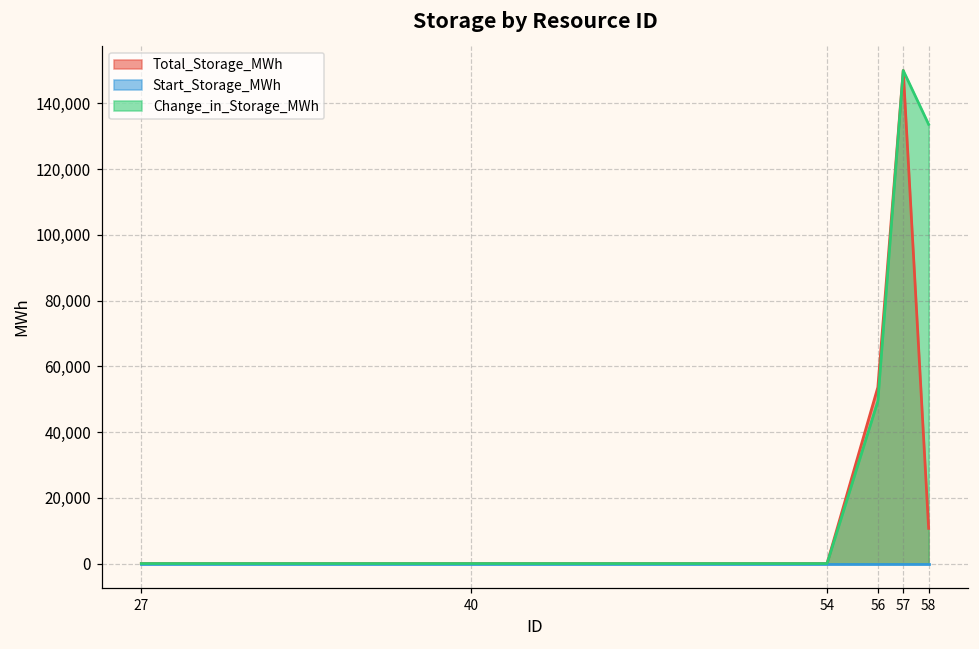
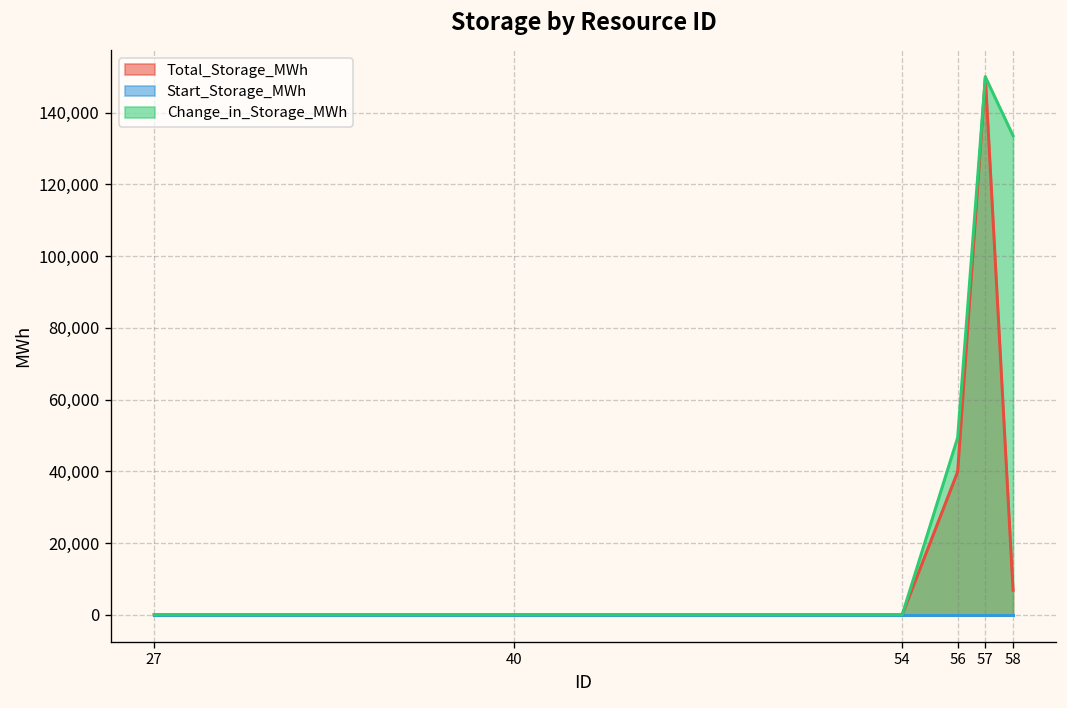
Total_Storage_MWh, 56: 54,000 -> 40,000
Total_Storage_MWh, 58: 11,000 -> 7,000
